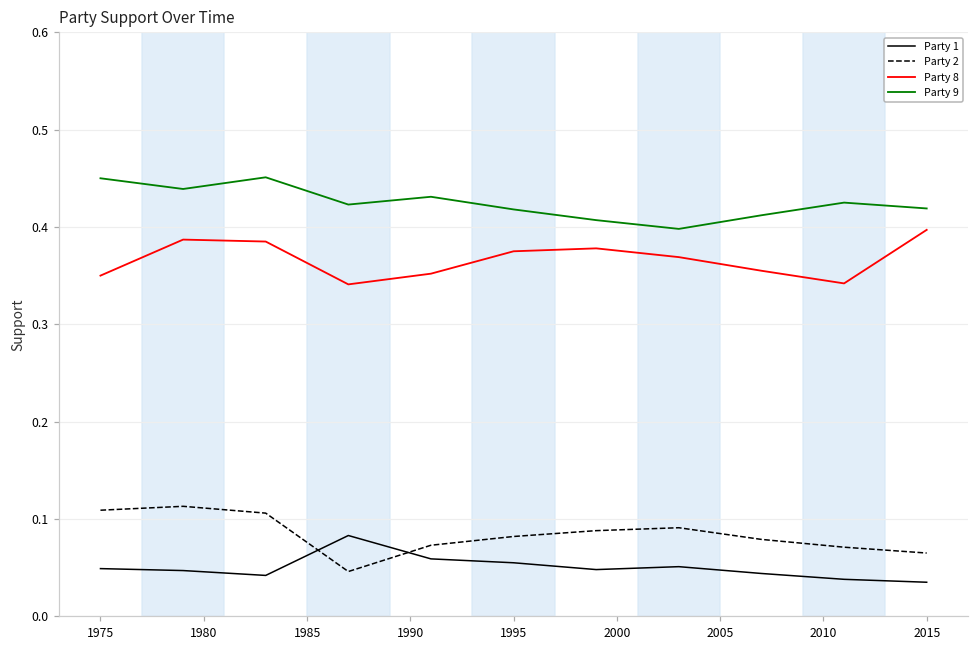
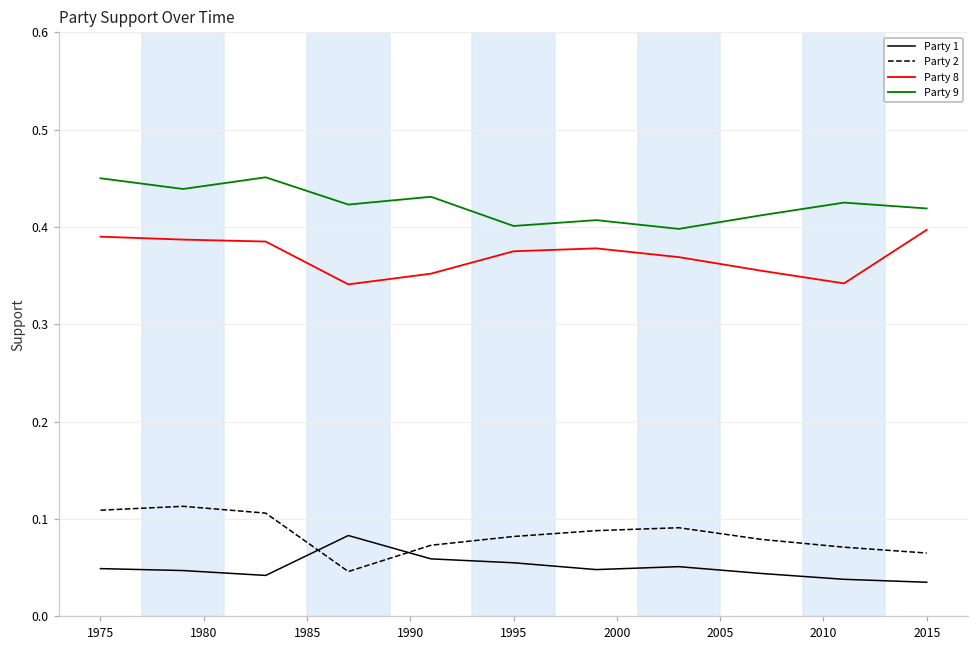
Party 8, 1975: 0.35 -> 0.39
Party 9, 1995: 0.42 -> 0.40
